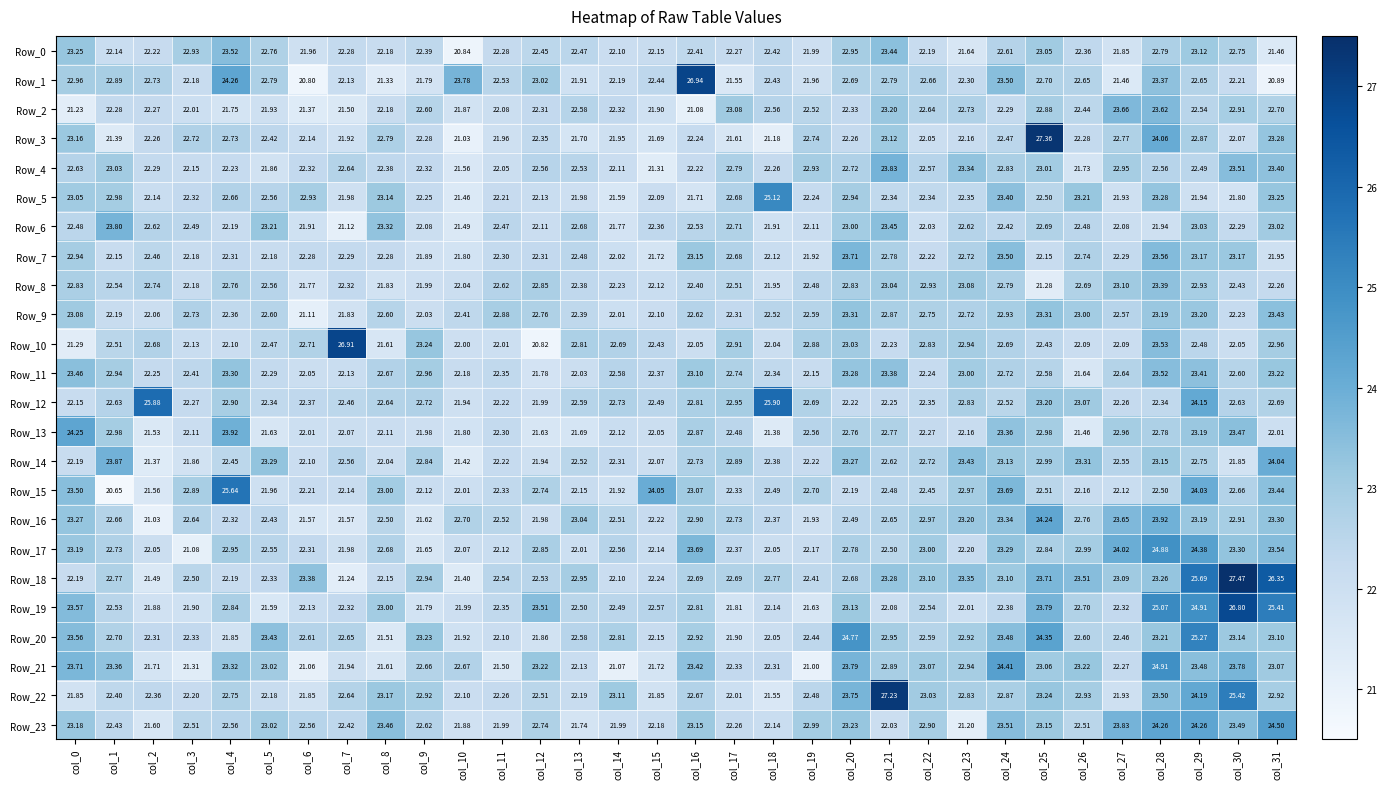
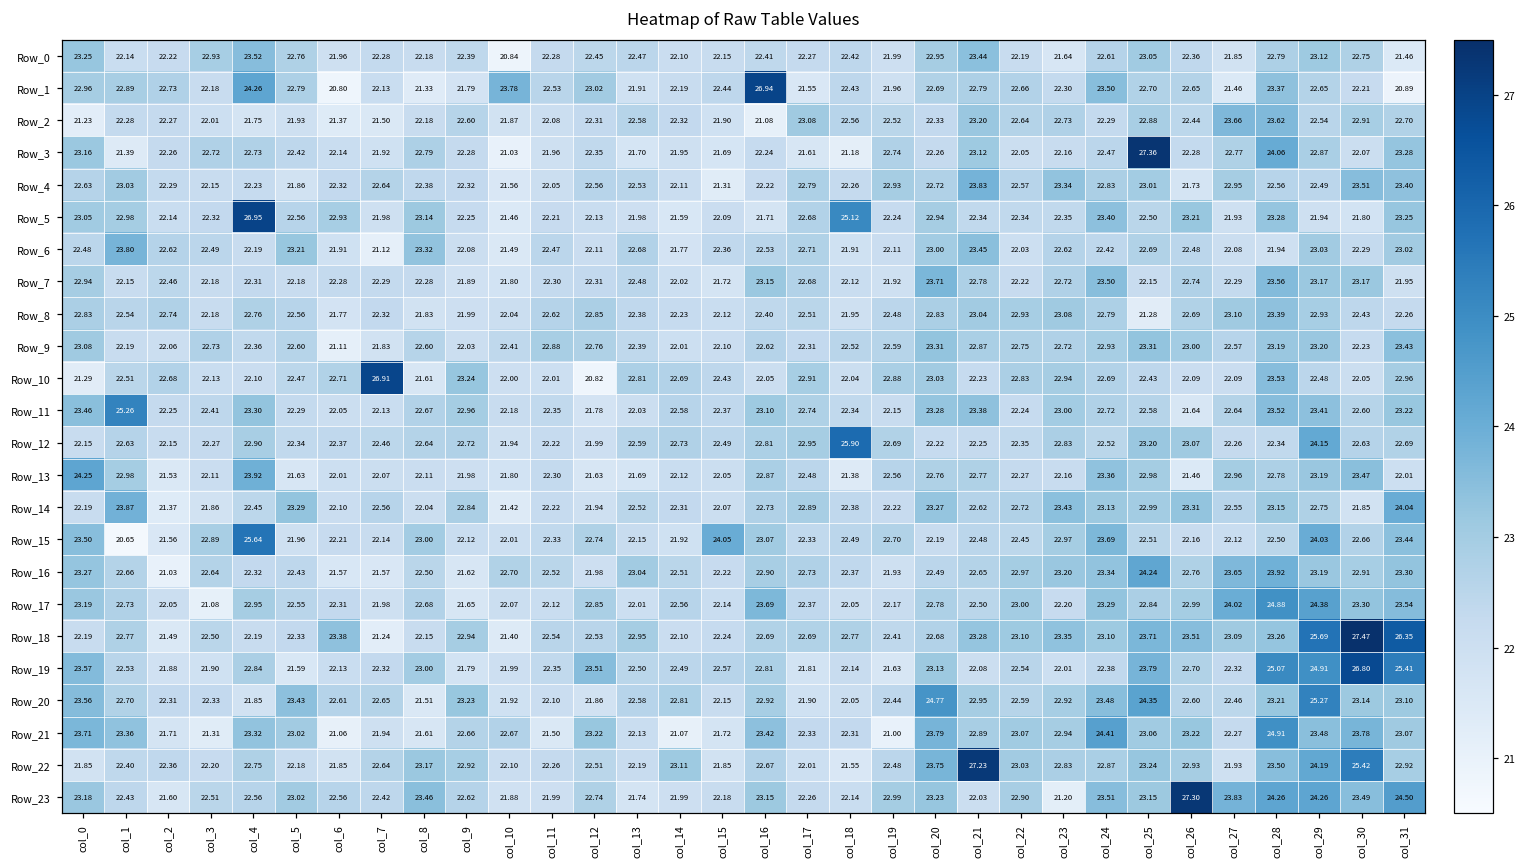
Row_5, col_4: 22.66 -> 26.95
Row_11, col_1: 22.94 -> 25.26
Row_12, col_2: 25.88 -> 22.15
Row_23, col_26: 22.51 -> 27.30
